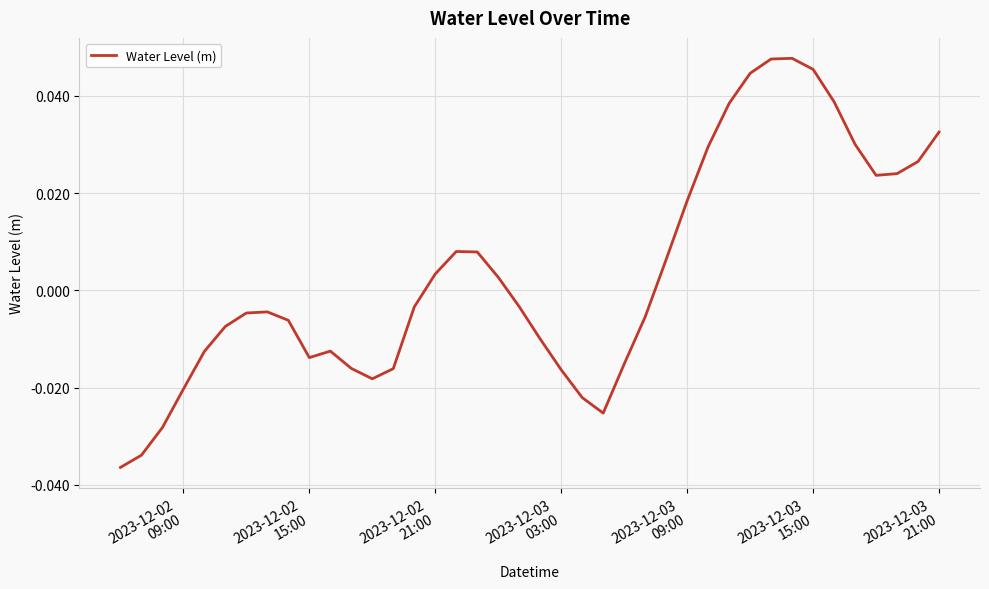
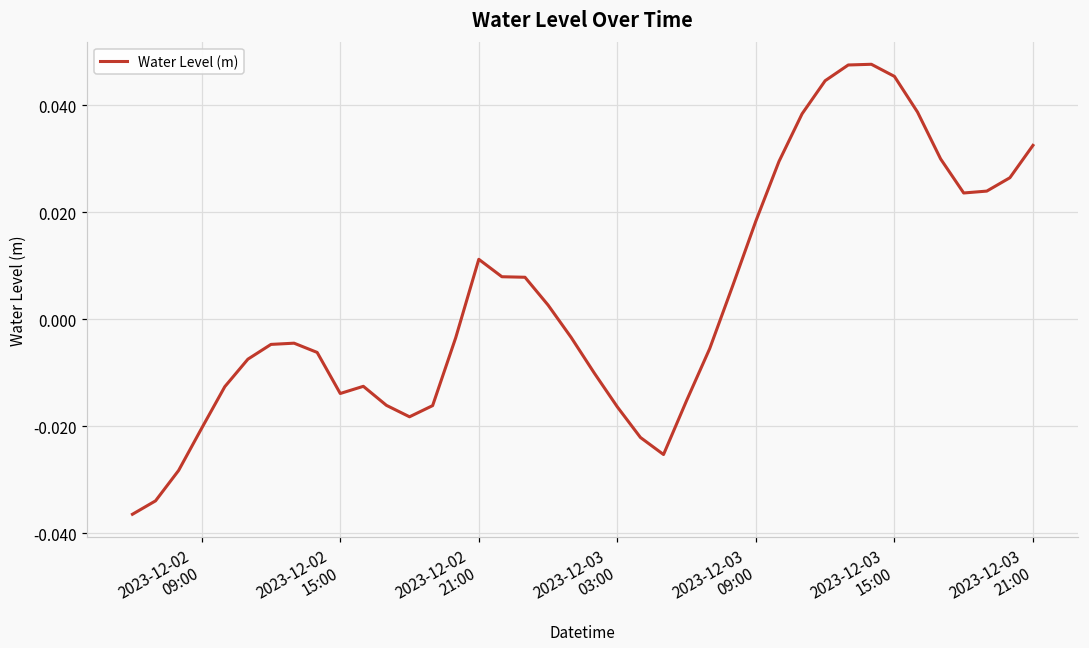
2023-12-02 21:00: 0.003 -> 0.011
